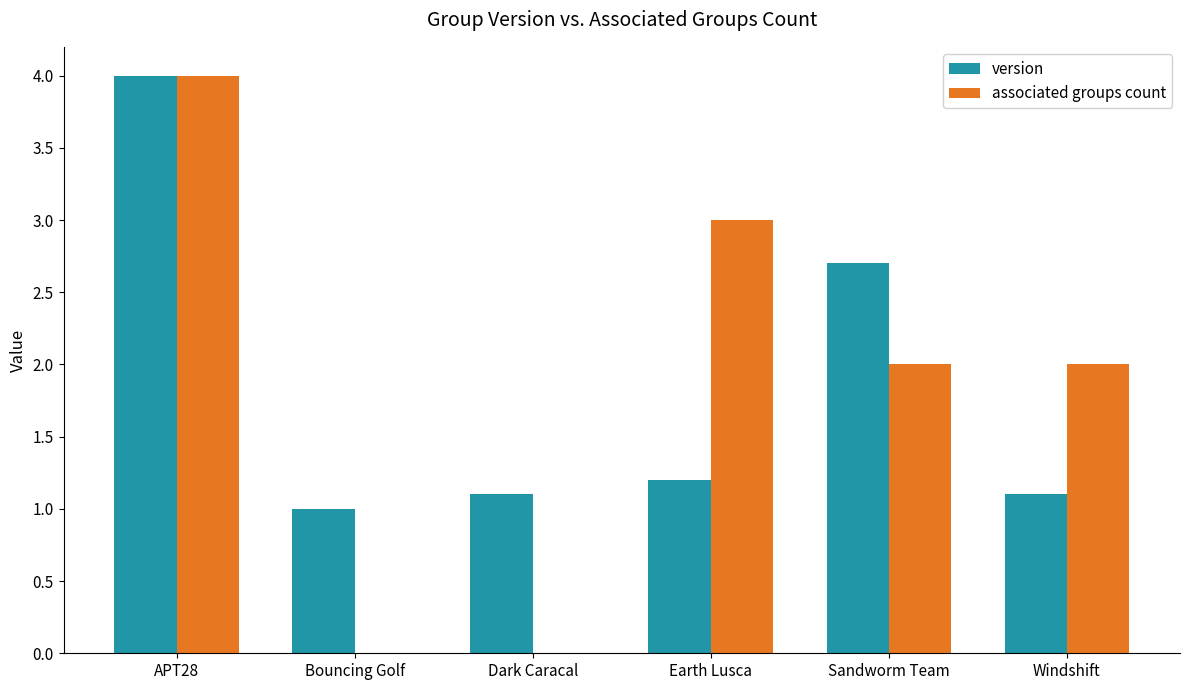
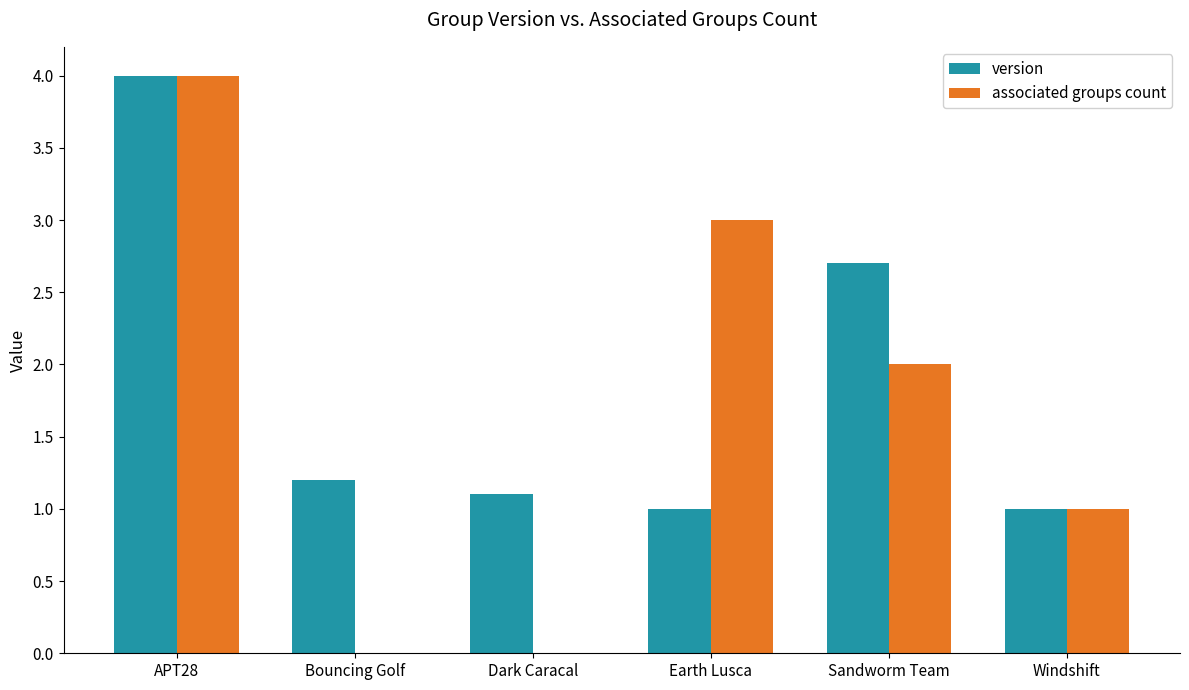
version, Bouncing Golf: 1.0 -> 1.2
version, Earth Lusca: 1.2 -> 1.0
version, Windshift: 1.1 -> 1.0
associated groups count, Windshift: 2 -> 1
